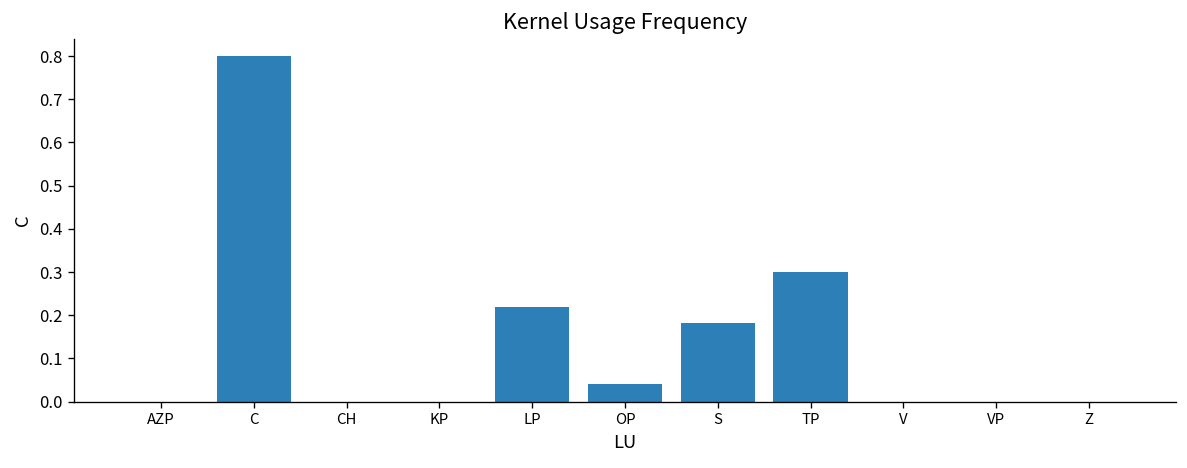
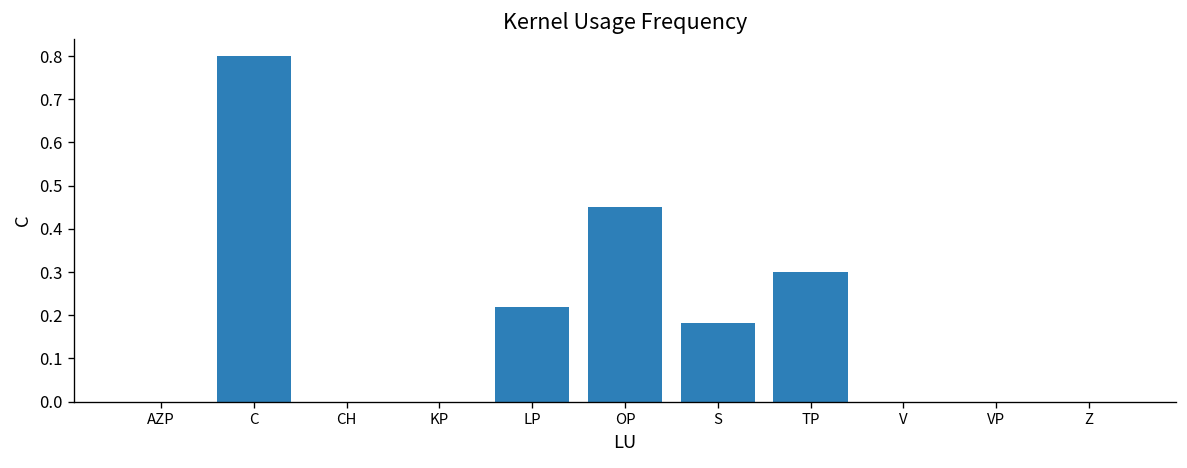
OP: 0.04 -> 0.45
